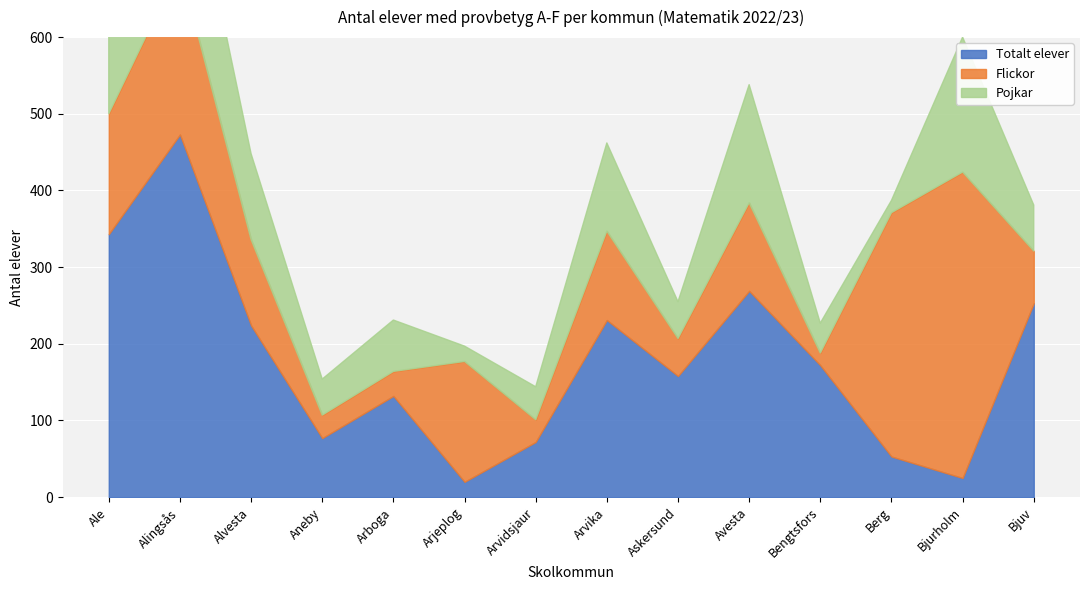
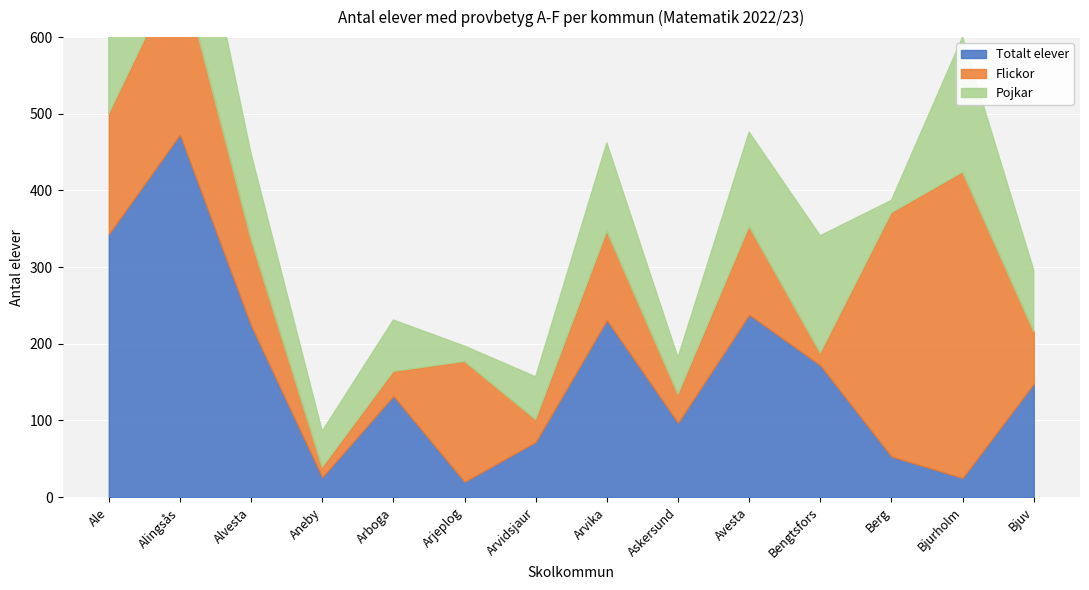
Totalt elever, Aneby: 80 -> 30
Flickor, Aneby: 30 -> 10
Pojkar, Arvidsjaur: 40 -> 60
Totalt elever, Askersund: 160 -> 100
Flickor, Askersund: 50 -> 40
Totalt elever, Avesta: 270 -> 240
Pojkar, Avesta: 150 -> 120
Pojkar, Bengtsfors: 40 -> 150
Totalt elever, Bjuv: 250 -> 150
Pojkar, Bjuv: 60 -> 80
